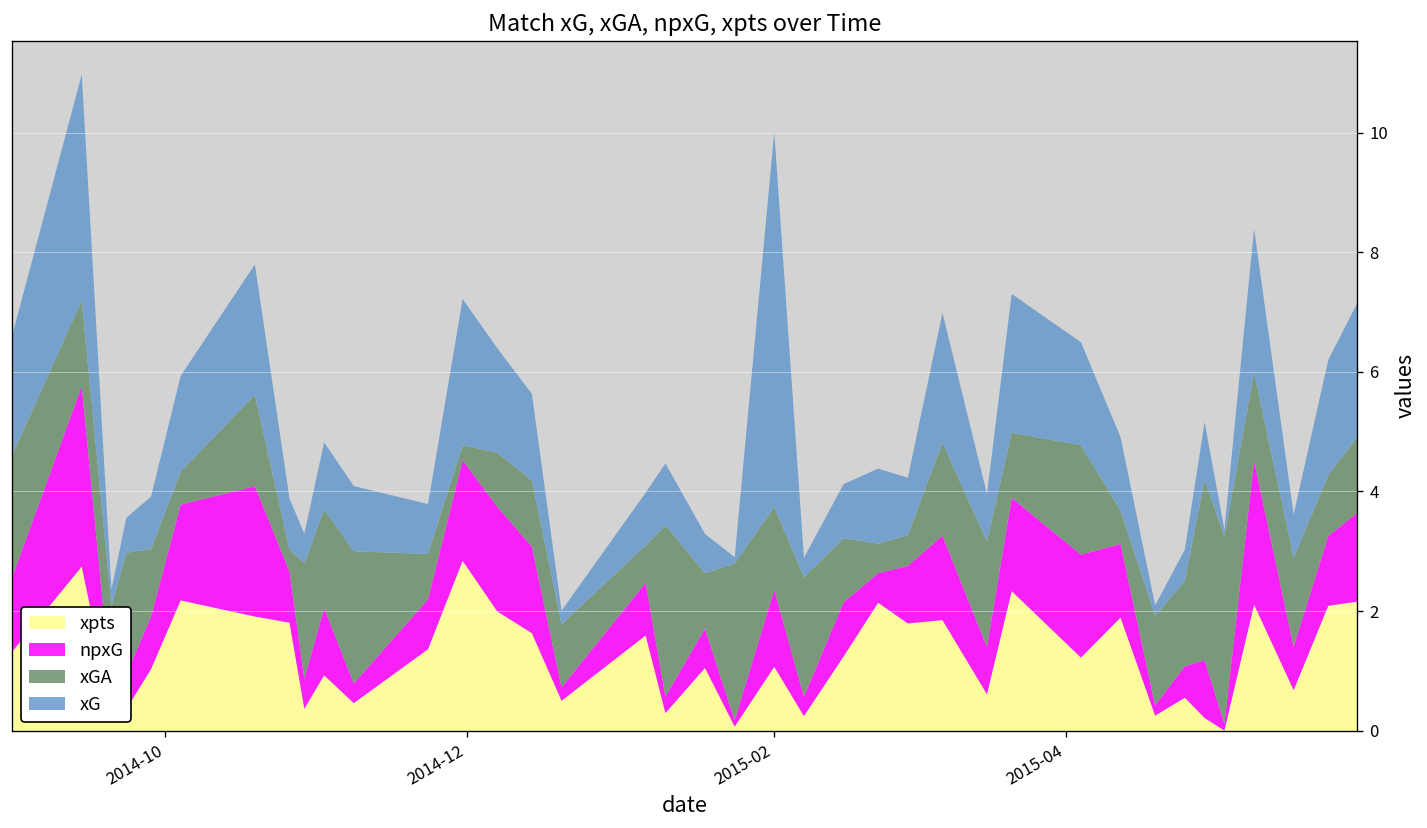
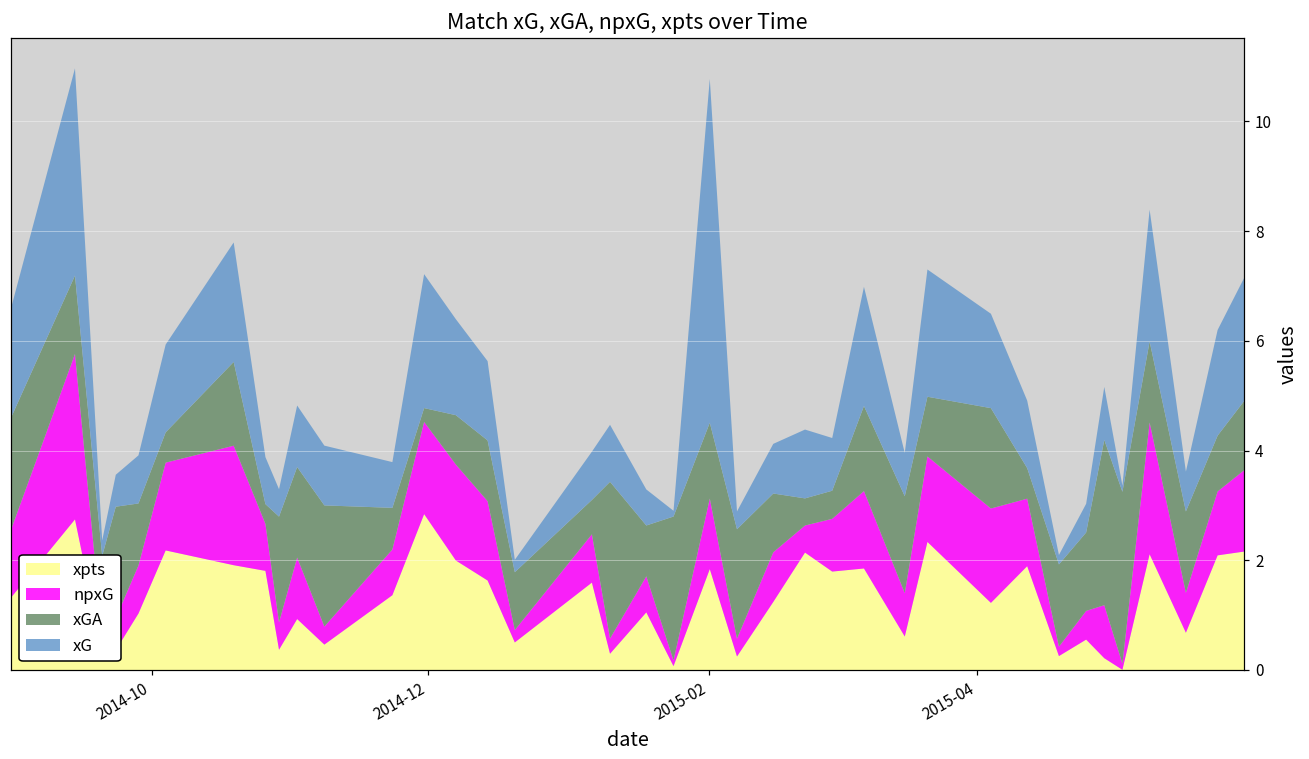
xpts, 2015-02: 1.1 -> 1.8
